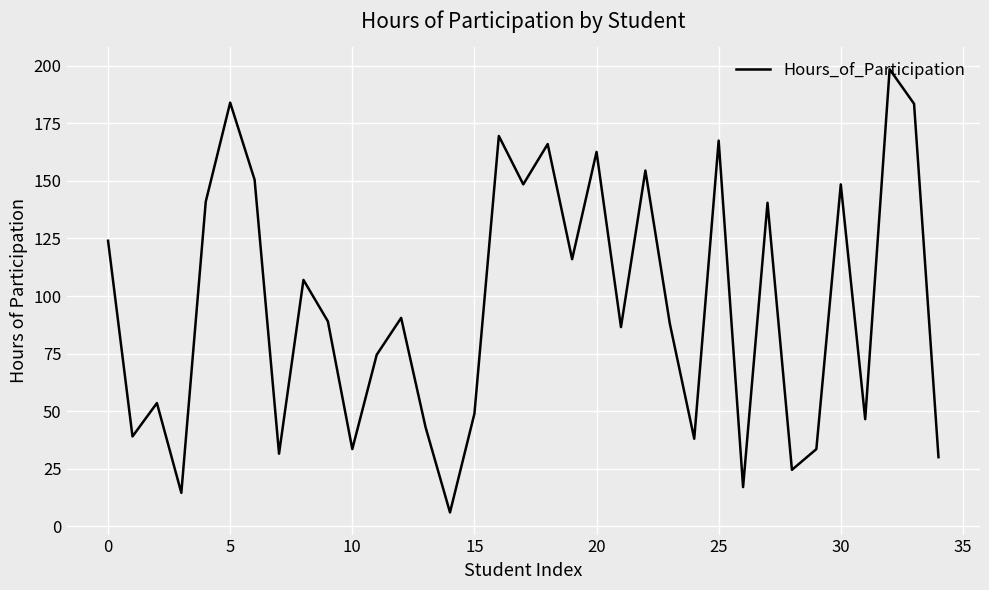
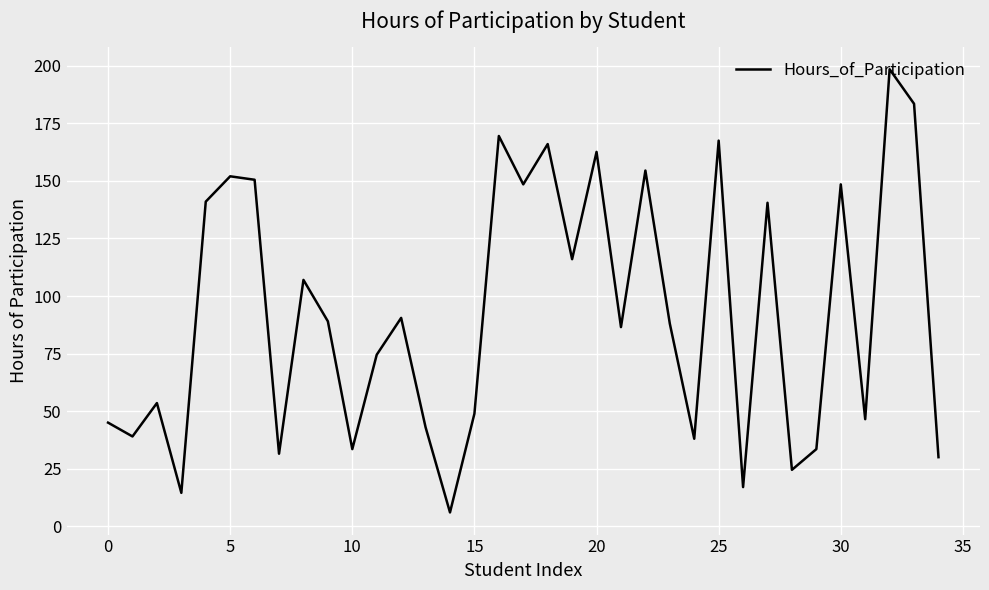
0: 124 -> 45
5: 184 -> 152
